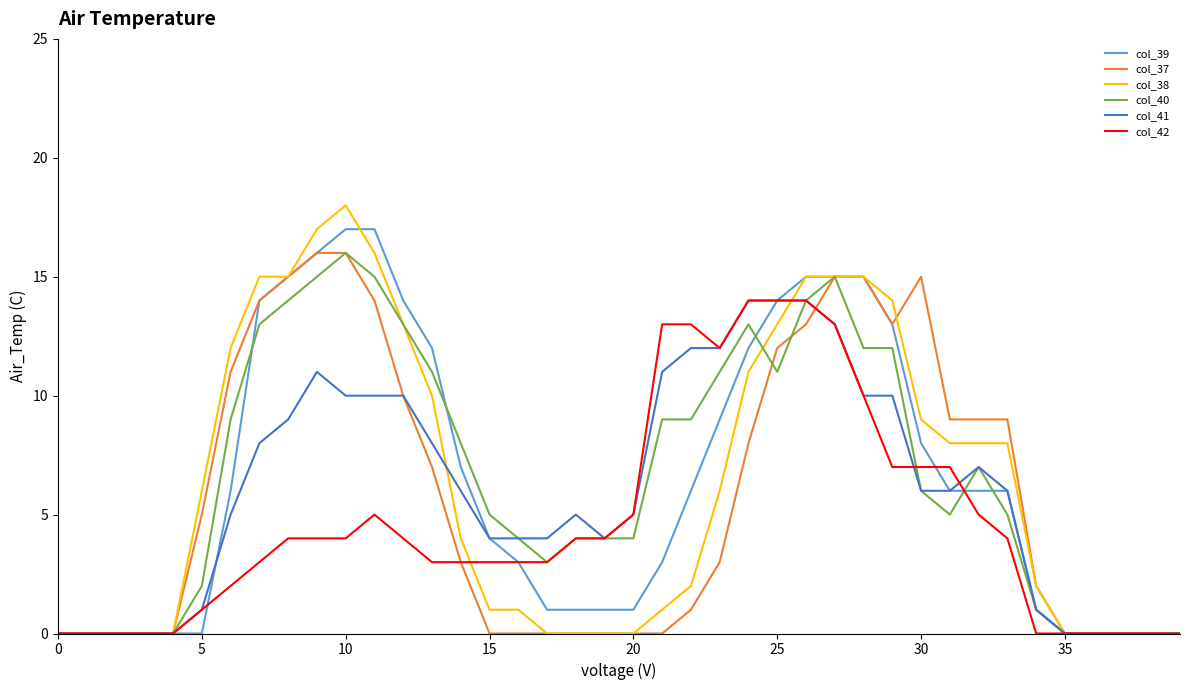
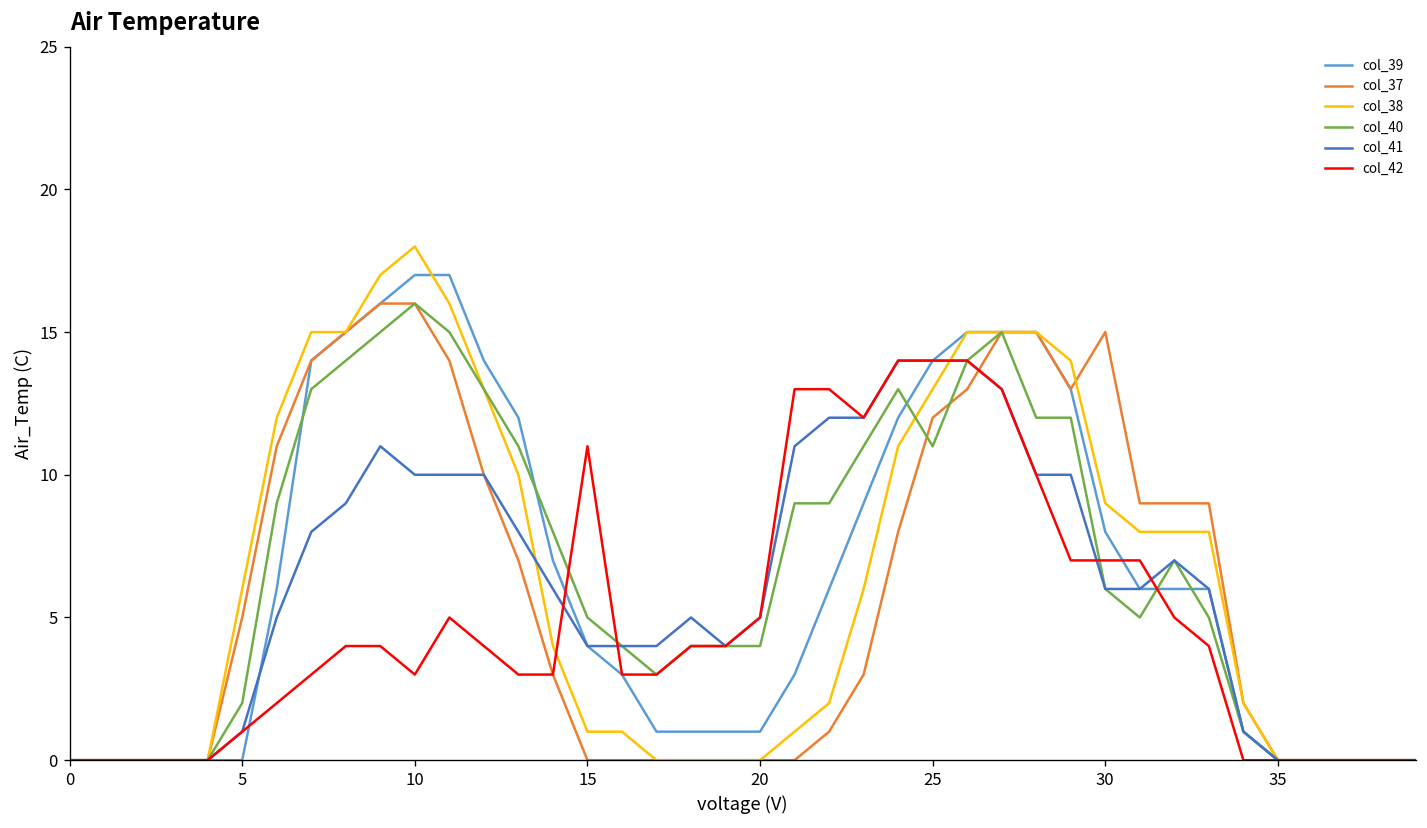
col_42, 10: 4 -> 3
col_42, 15: 3 -> 11
